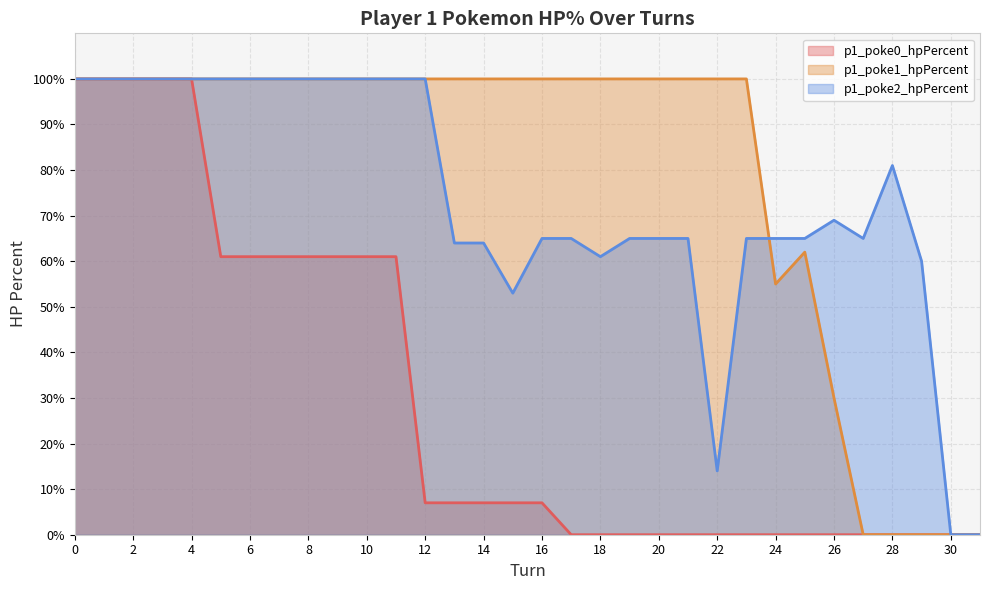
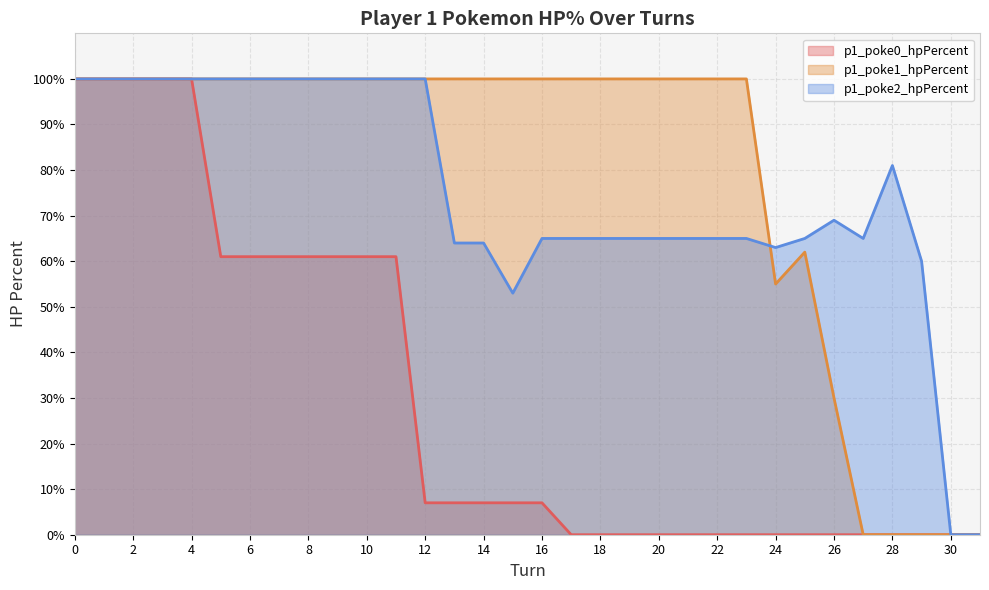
p1_poke2_hpPercent, 18: 61% -> 65%
p1_poke2_hpPercent, 22: 14% -> 65%
p1_poke2_hpPercent, 24: 65% -> 63%
